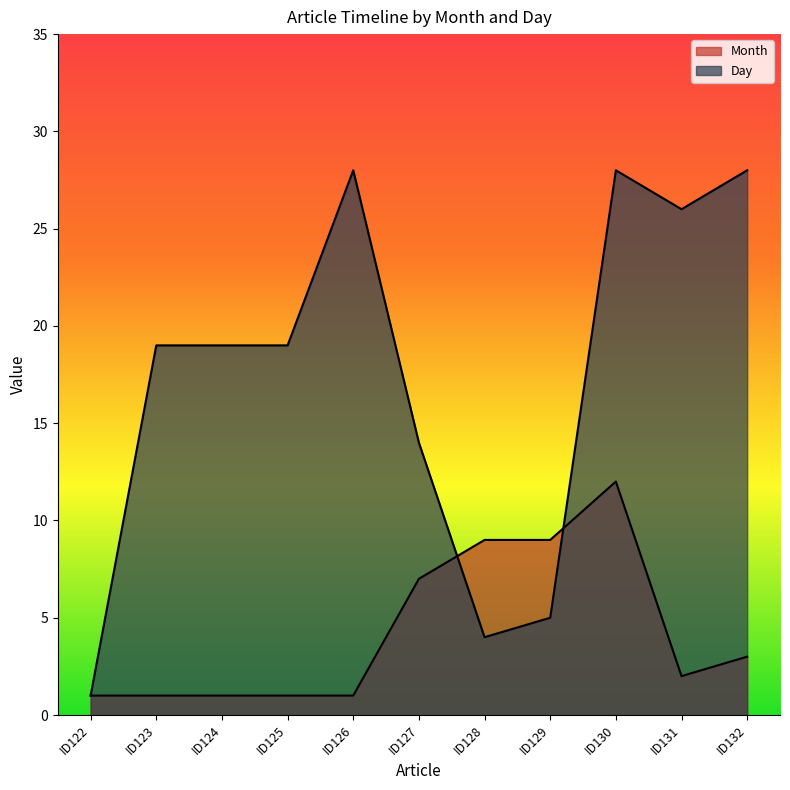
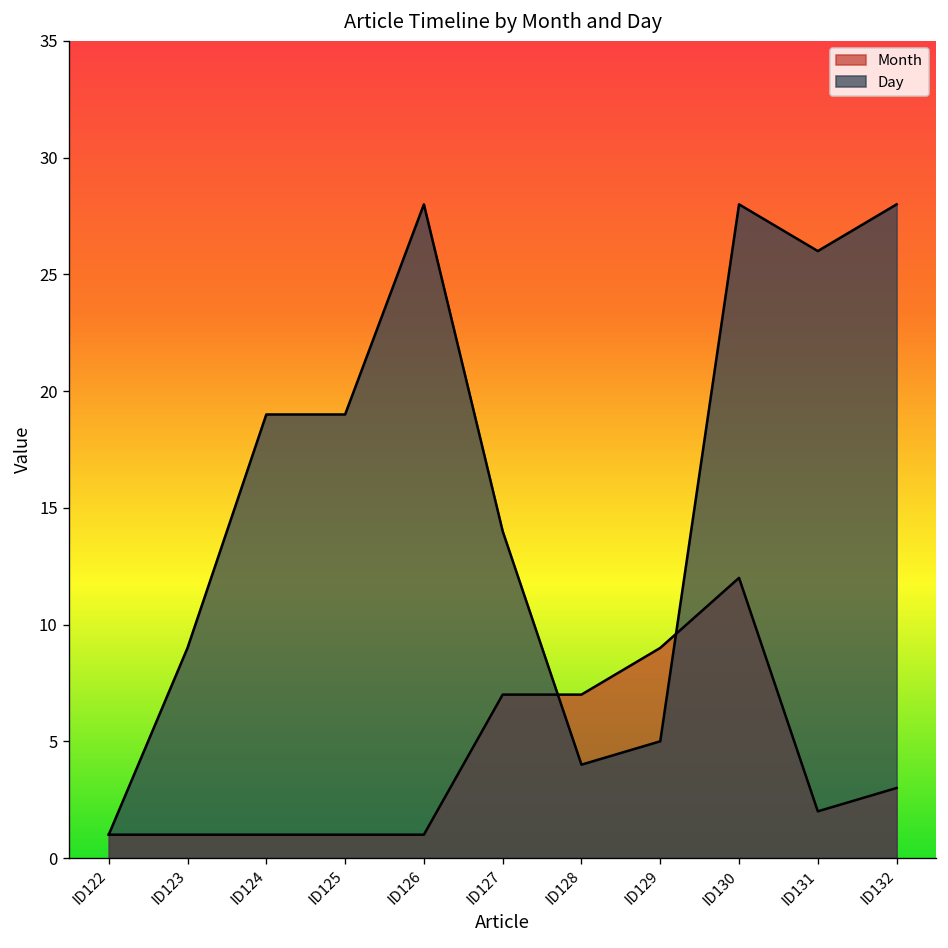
Day, ID123: 19 -> 9
Month, ID128: 9 -> 7
